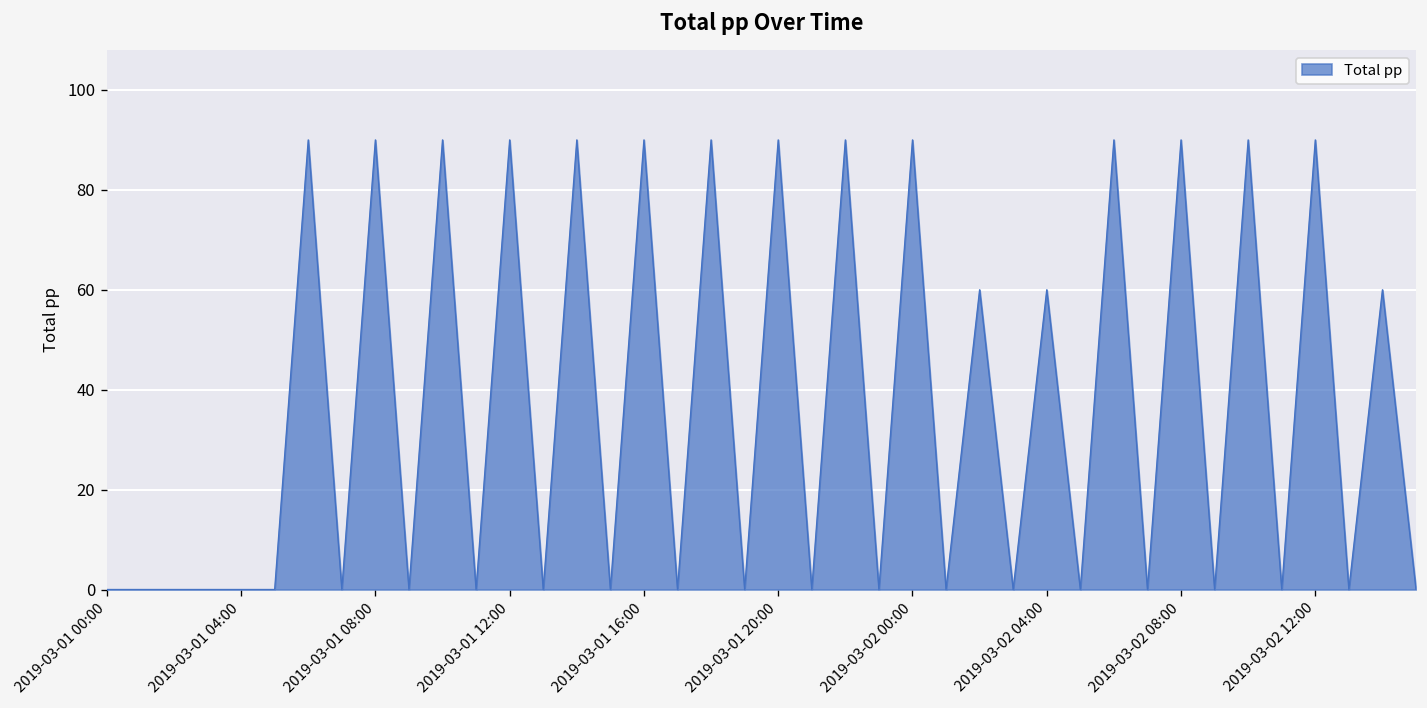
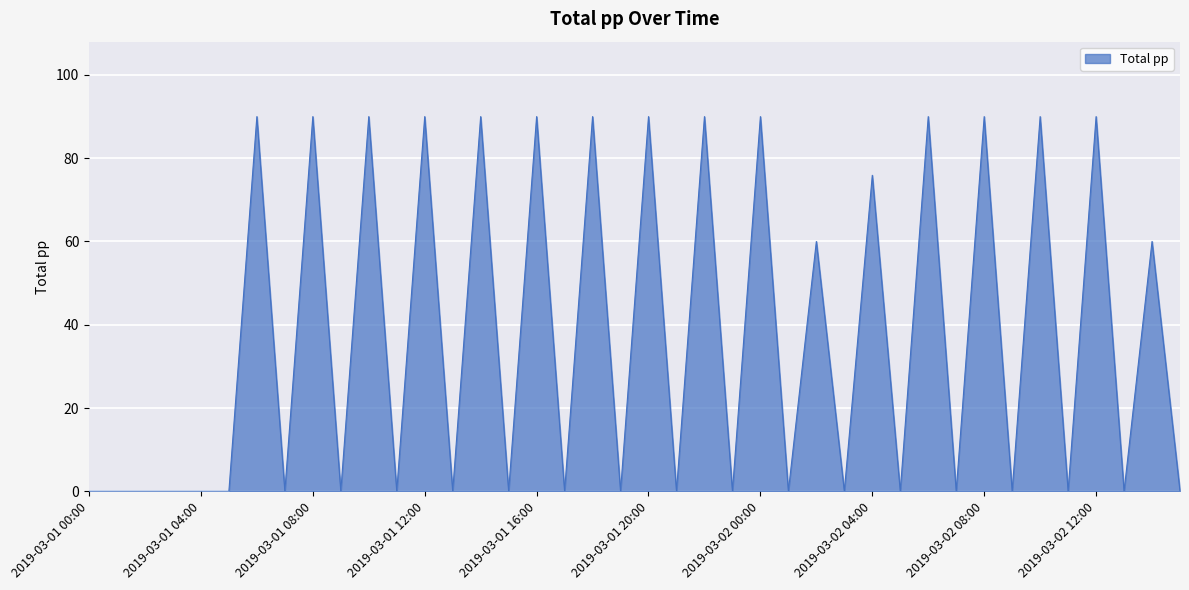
2019-03-02 04:00: 60 -> 76
